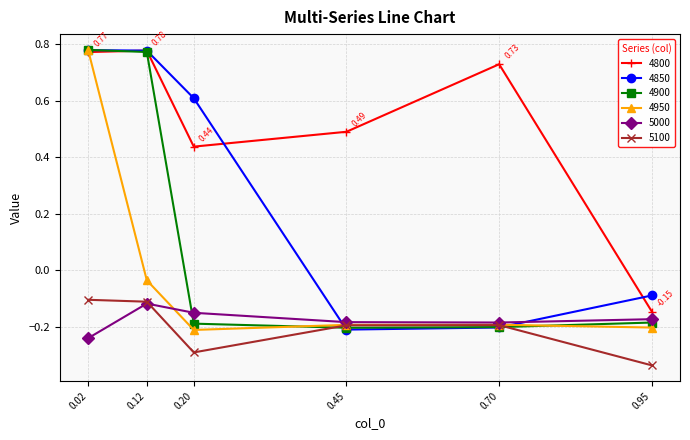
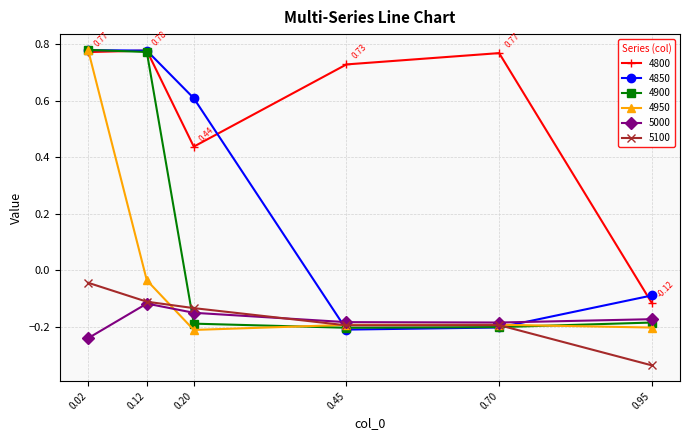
5100, 0.02: -0.10 -> -0.04
5100, 0.20: -0.29 -> -0.13
4800, 0.45: 0.49 -> 0.73
4800, 0.70: 0.73 -> 0.77
4800, 0.95: -0.15 -> -0.12
